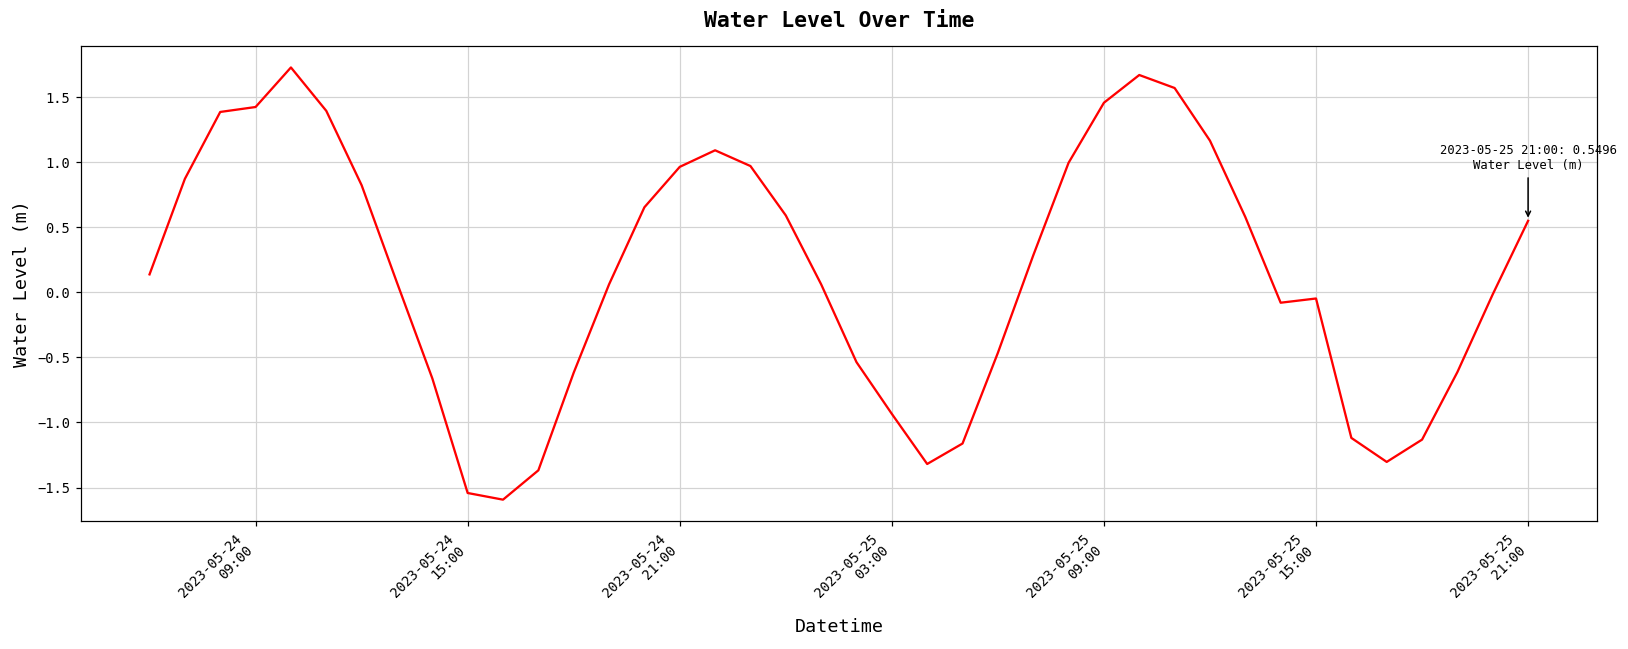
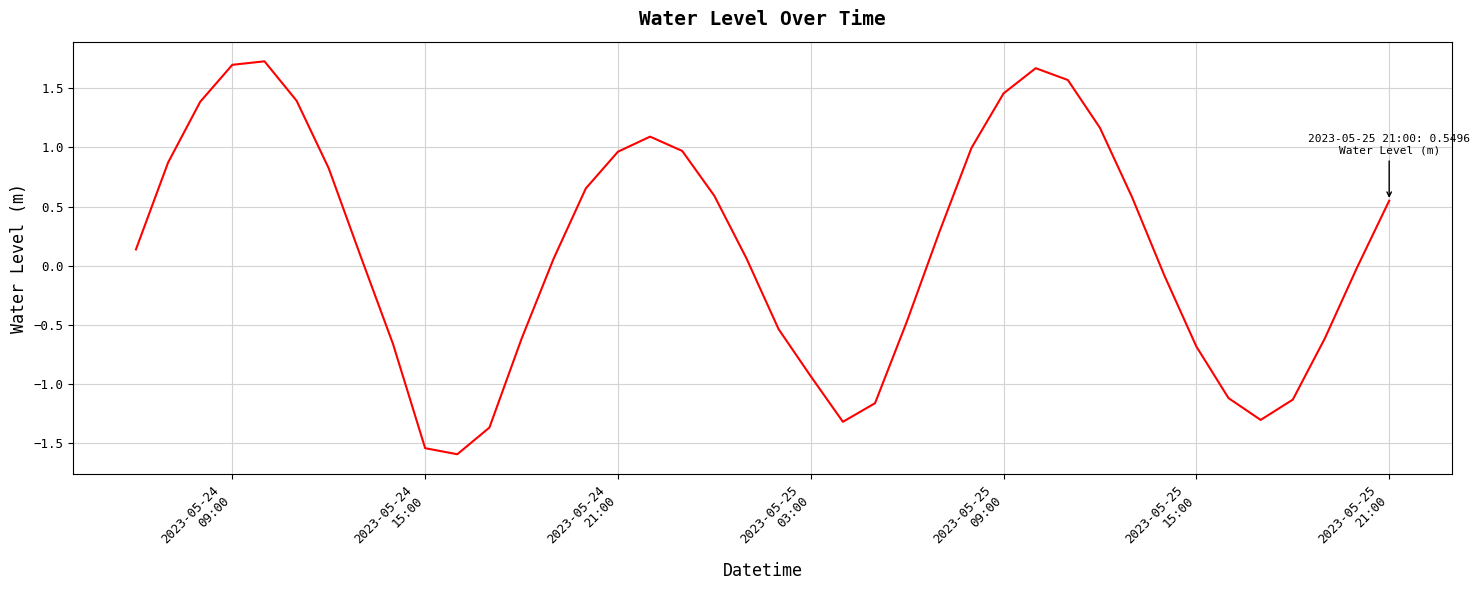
2023-05-24 09:00: 1.42 -> 1.70
2023-05-25 15:00: -0.05 -> -0.68
